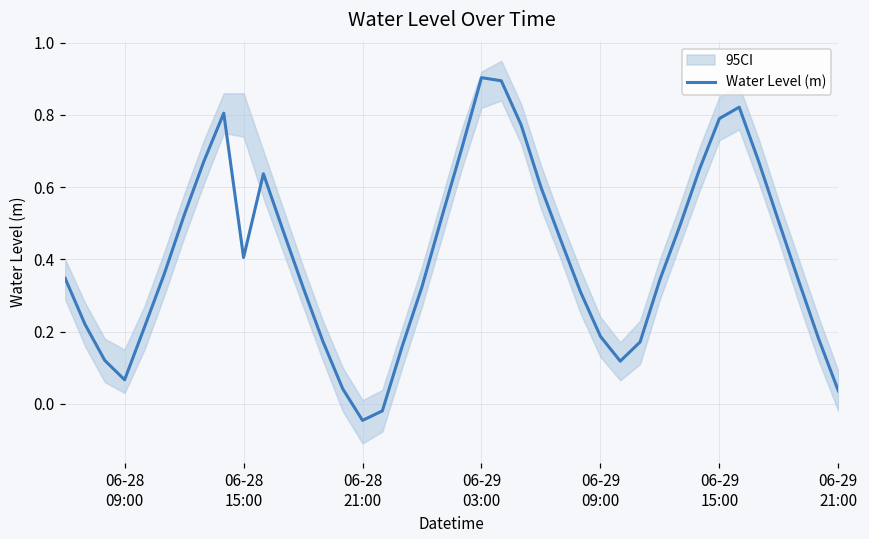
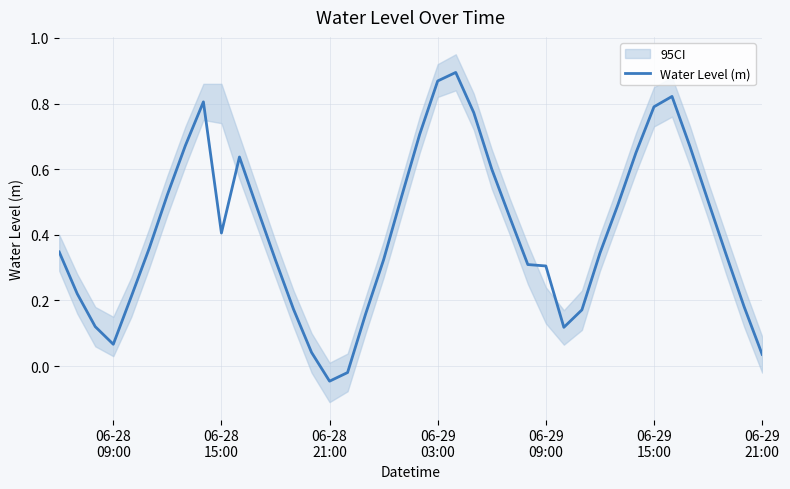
Water Level (m), 06-29 03:00: 0.90 -> 0.87
Water Level (m), 06-29 09:00: 0.19 -> 0.30
